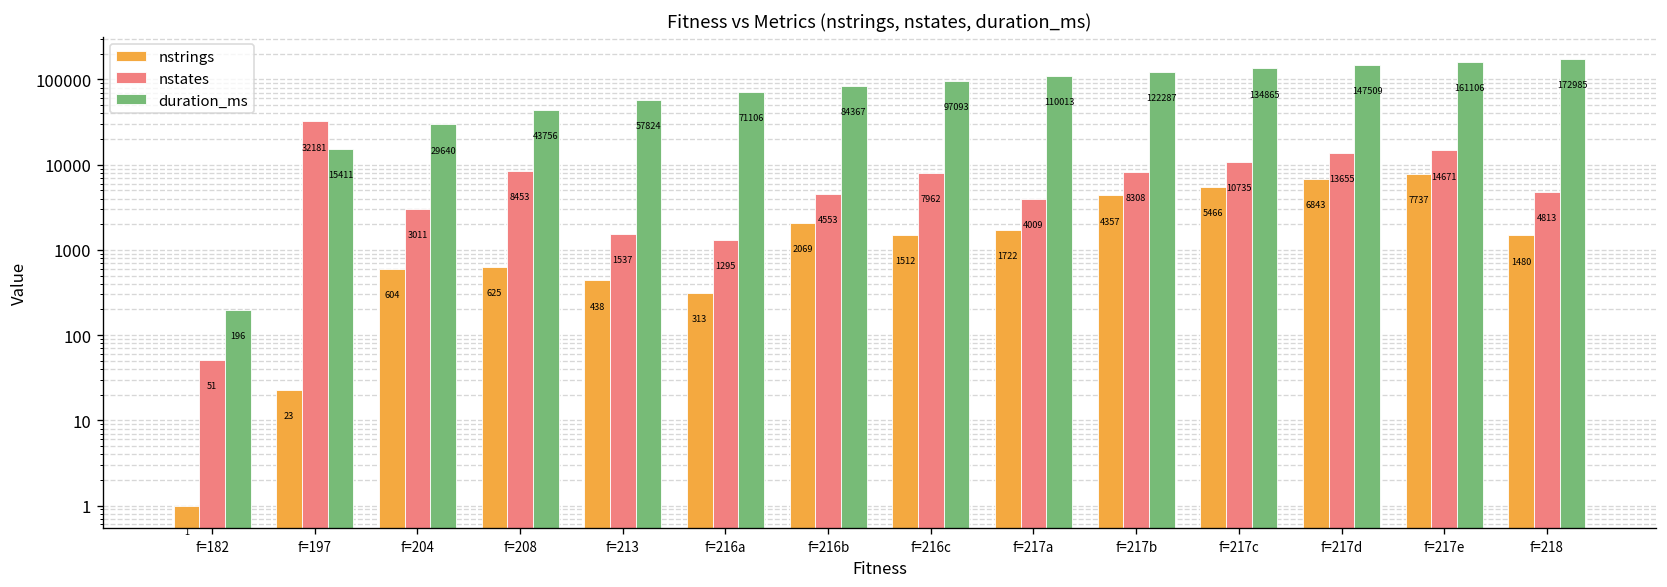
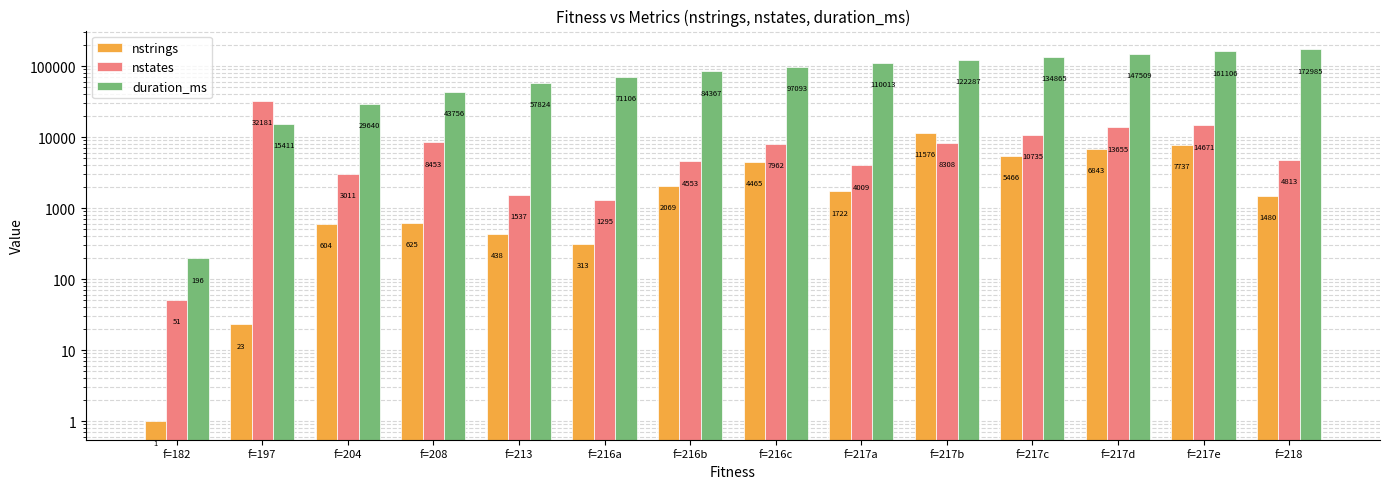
nstrings, f=216c: 1512 -> 4465
nstrings, f=217b: 4357 -> 11576
